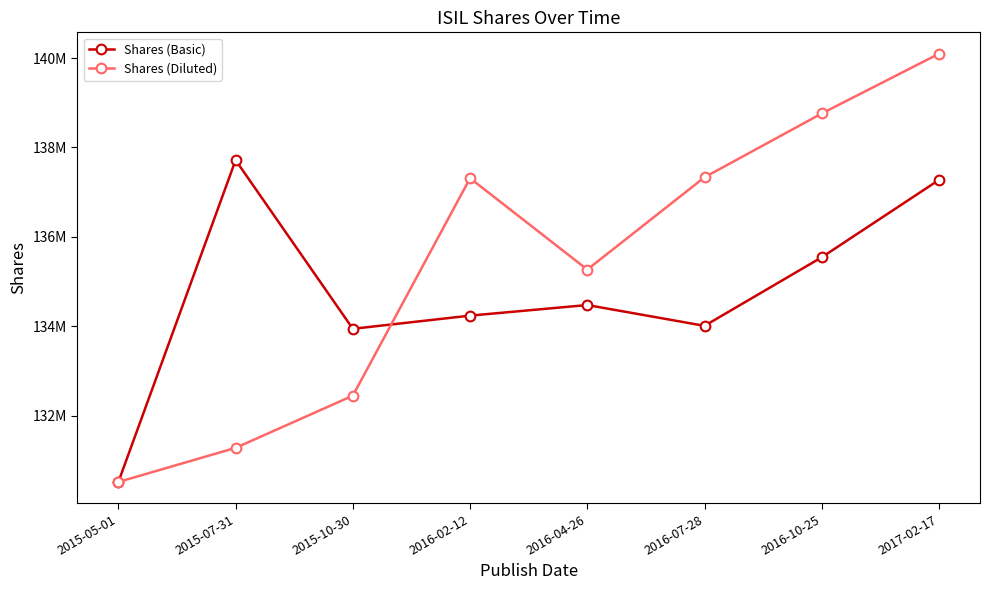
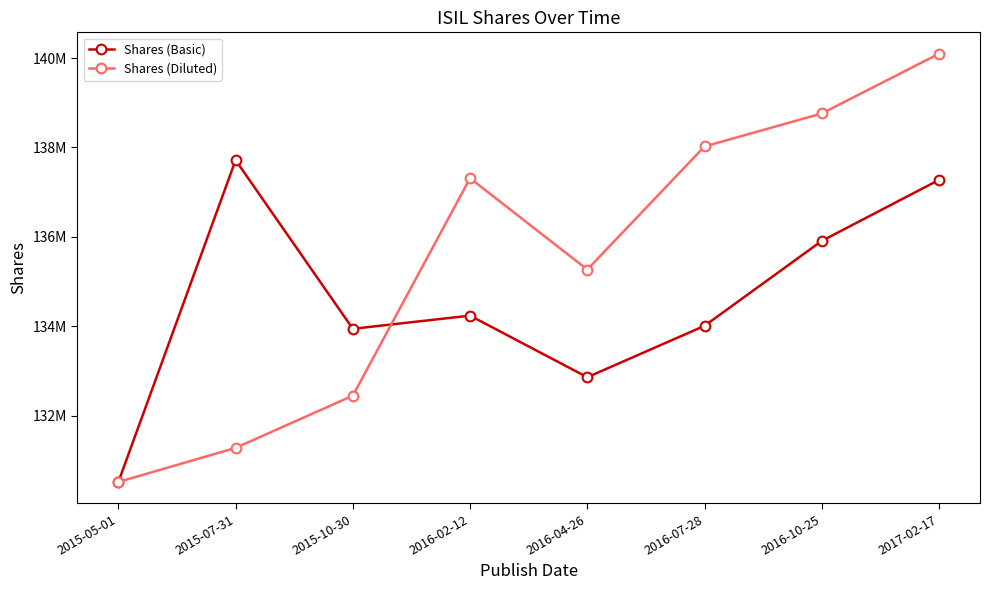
Shares (Basic), 2016-04-26: 134500000 -> 132900000
Shares (Diluted), 2016-07-28: 137300000 -> 138000000
Shares (Basic), 2016-10-25: 135500000 -> 135900000
